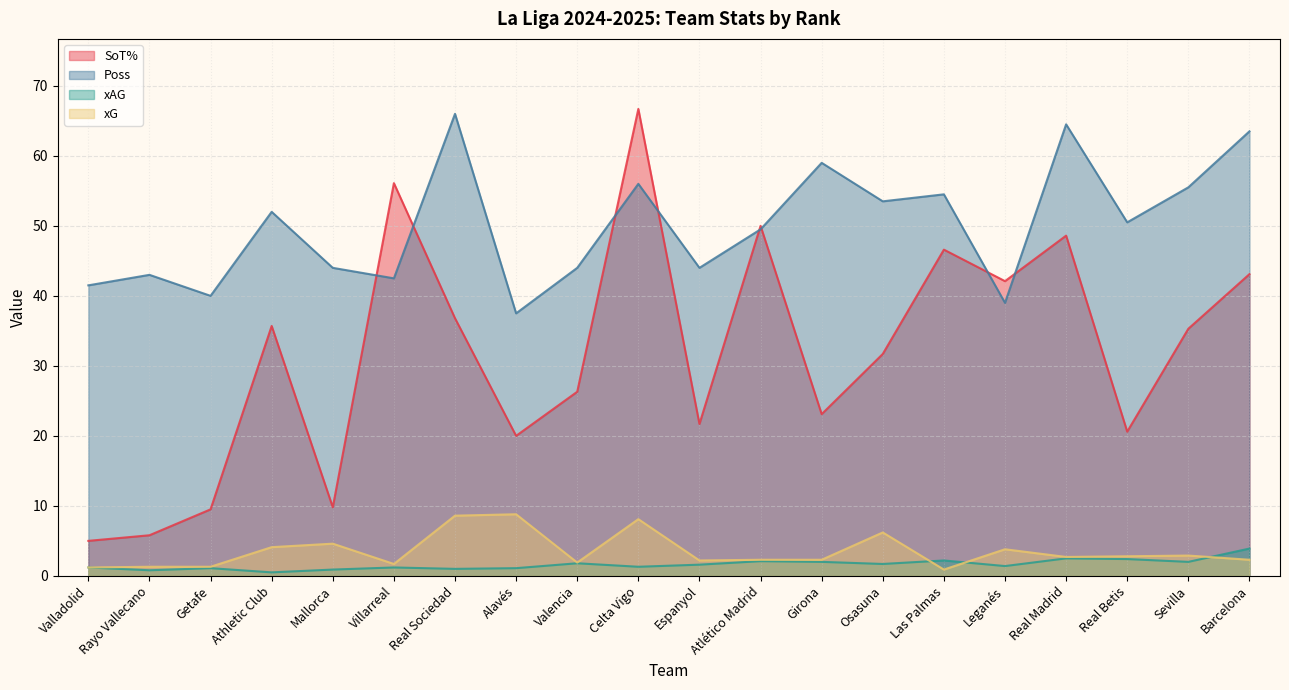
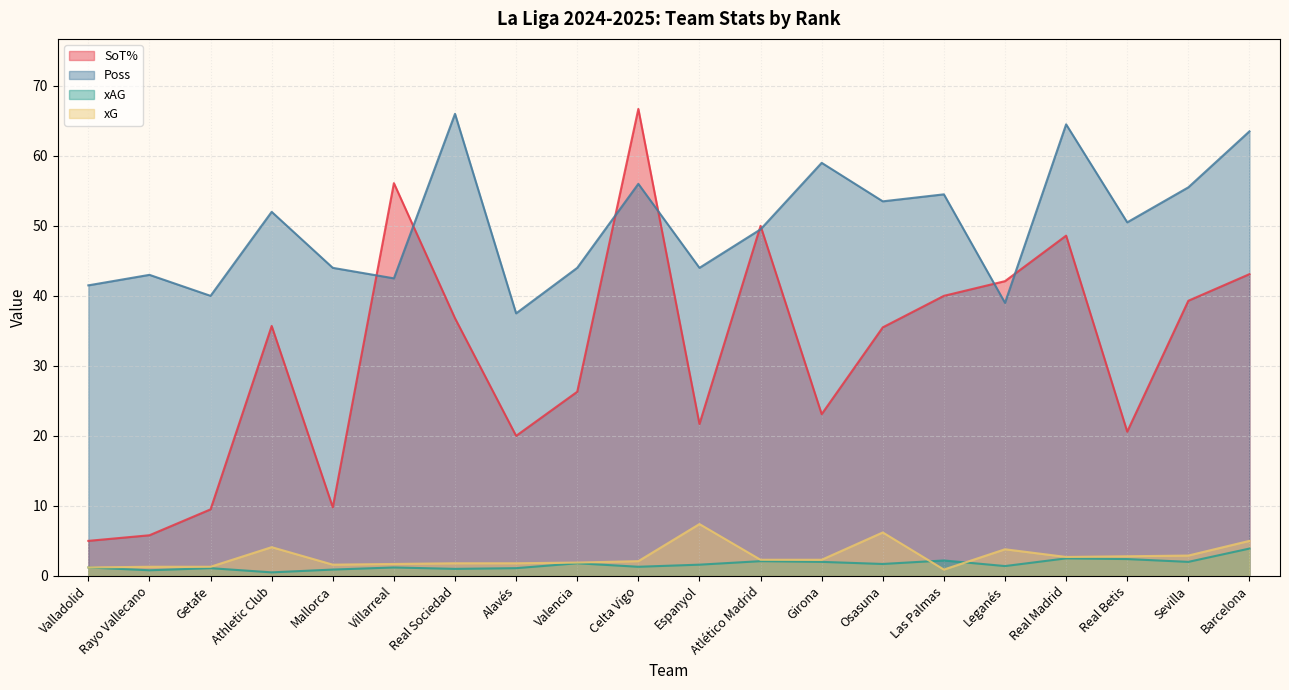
xG, Mallorca: 5 -> 2
xG, Real Sociedad: 9 -> 2
xG, Alavés: 9 -> 2
xG, Celta Vigo: 8 -> 2
xG, Espanyol: 2 -> 7
SoT%, Osasuna: 32 -> 36
SoT%, Las Palmas: 47 -> 40
SoT%, Sevilla: 35 -> 39
xG, Barcelona: 2 -> 5
